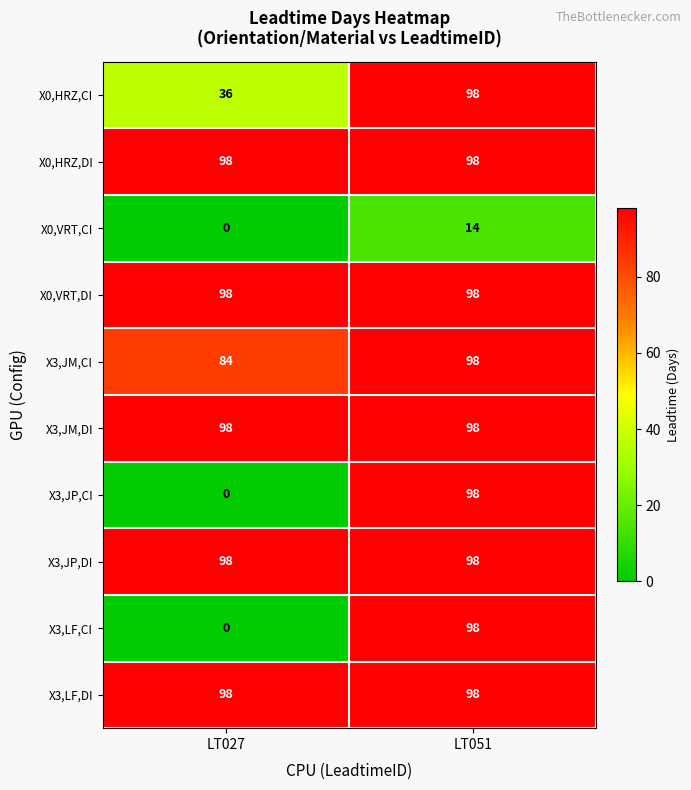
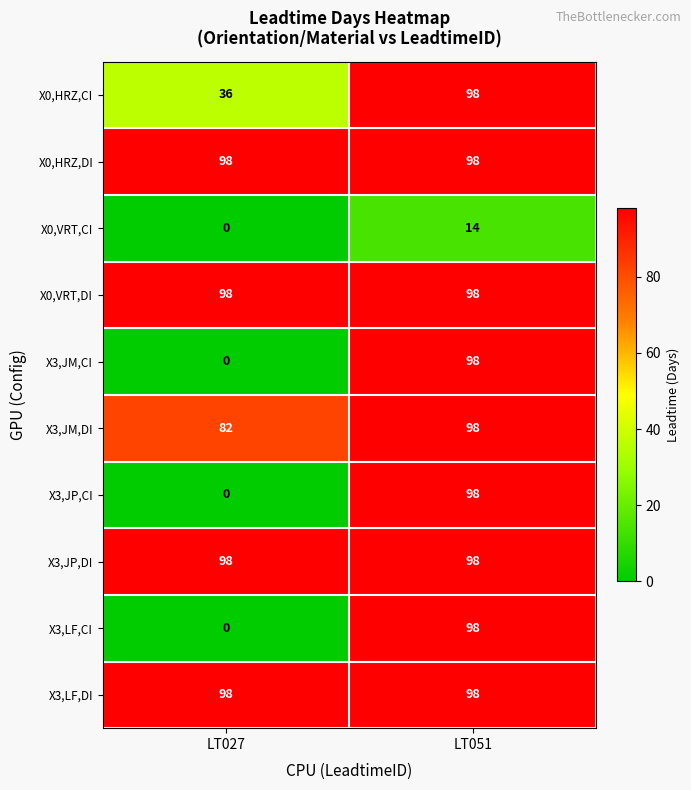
X3,JM,CI, LT027: 84 -> 0
X3,JM,DI, LT027: 98 -> 82
